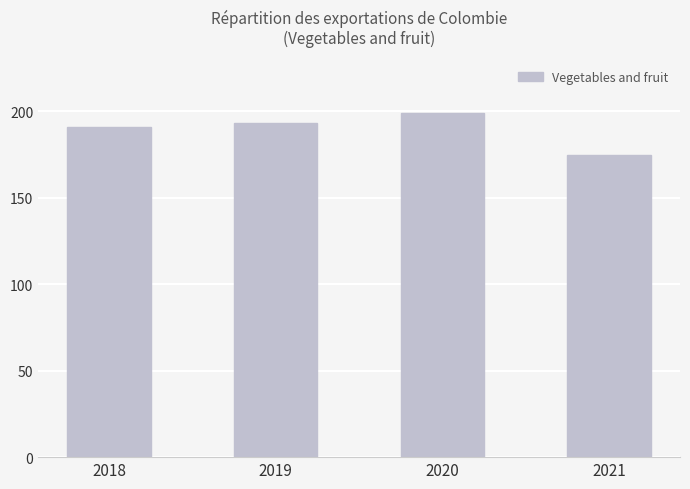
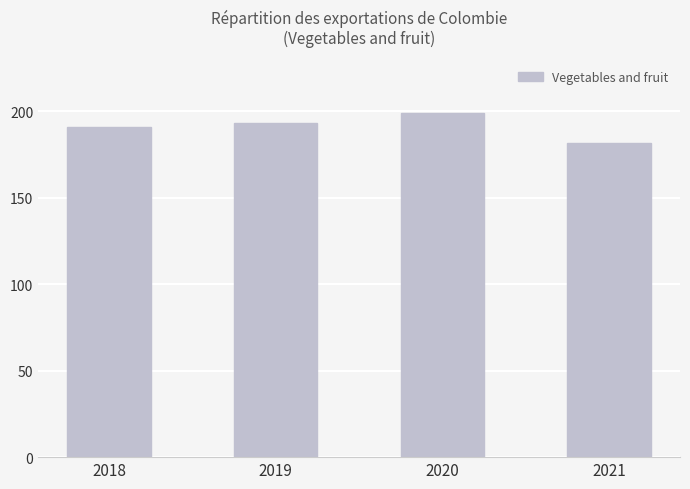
2021: 175 -> 182
